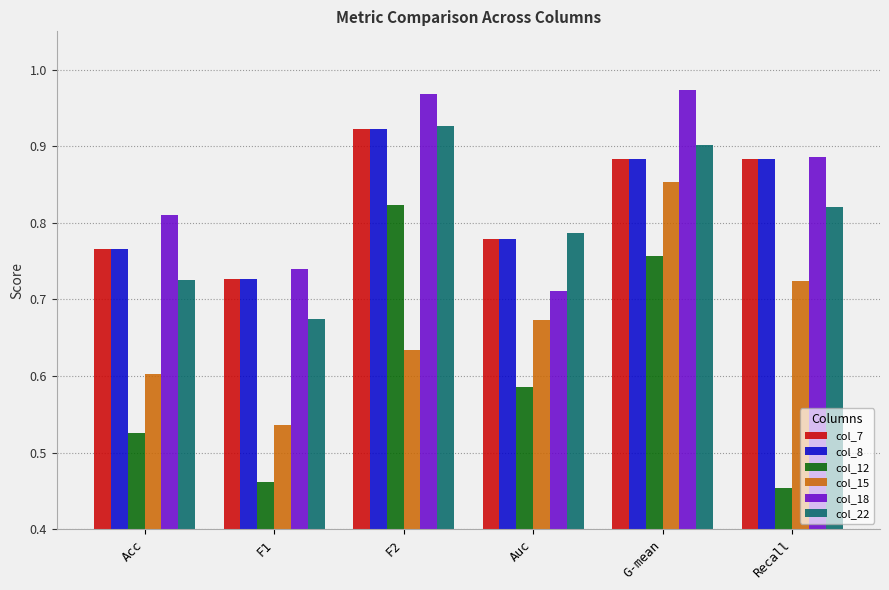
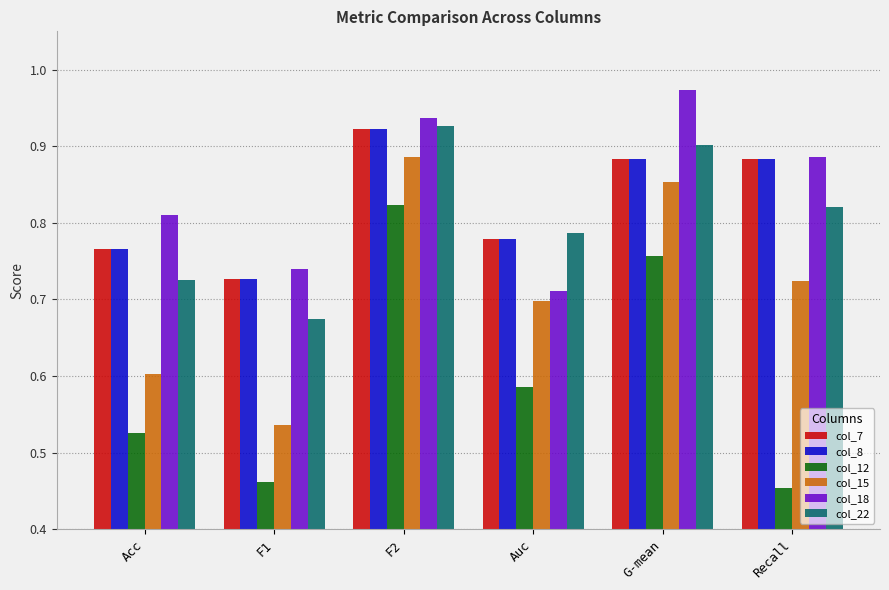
col_15, F2: 0.63 -> 0.89
col_18, F2: 0.97 -> 0.94
col_15, Auc: 0.67 -> 0.70
